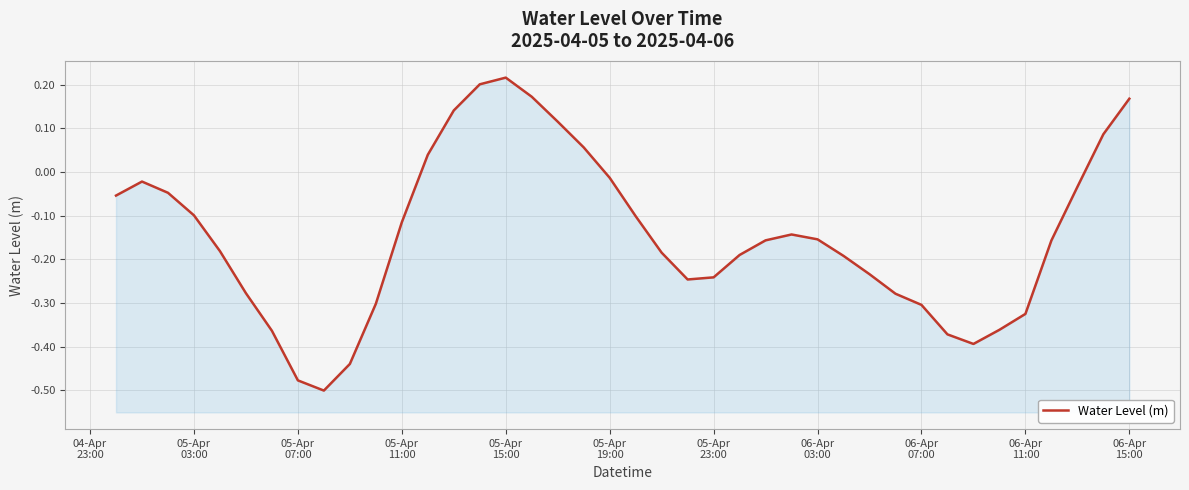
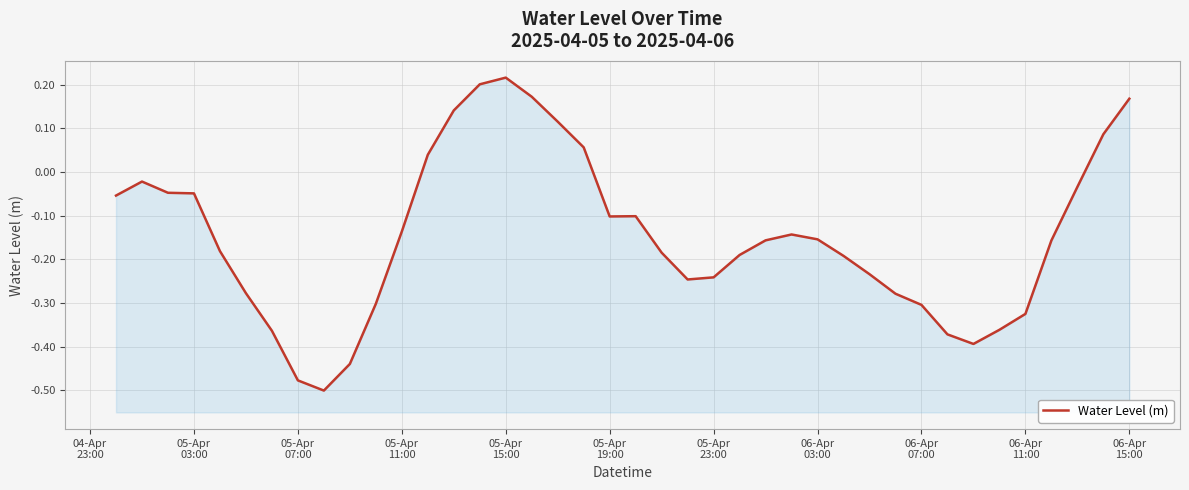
05-Apr 03:00: -0.10 -> -0.05
05-Apr 11:00: -0.12 -> -0.14
05-Apr 19:00: -0.01 -> -0.10
